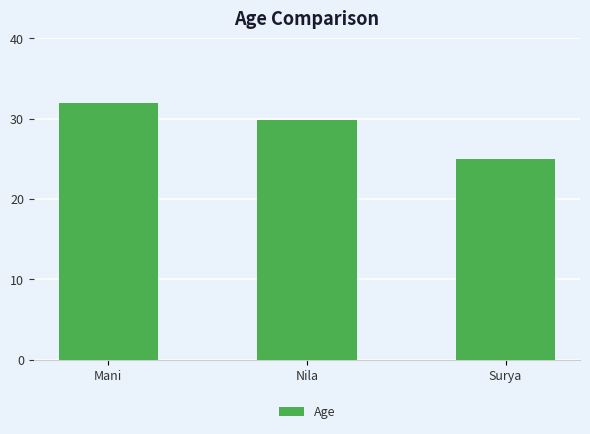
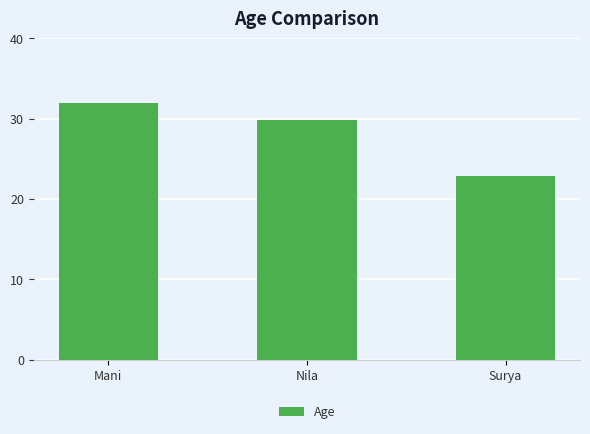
Surya: 25 -> 23
